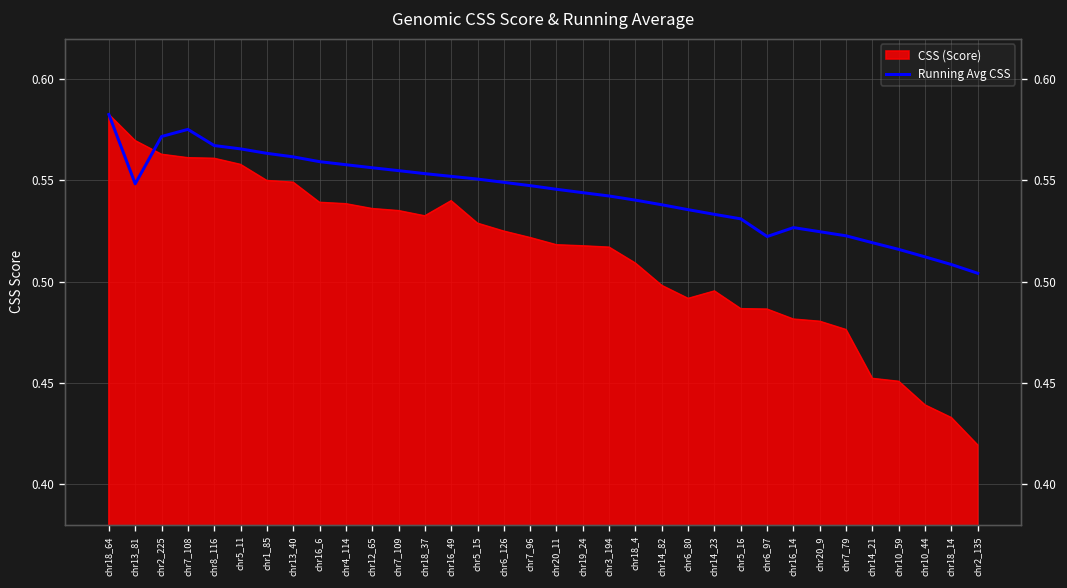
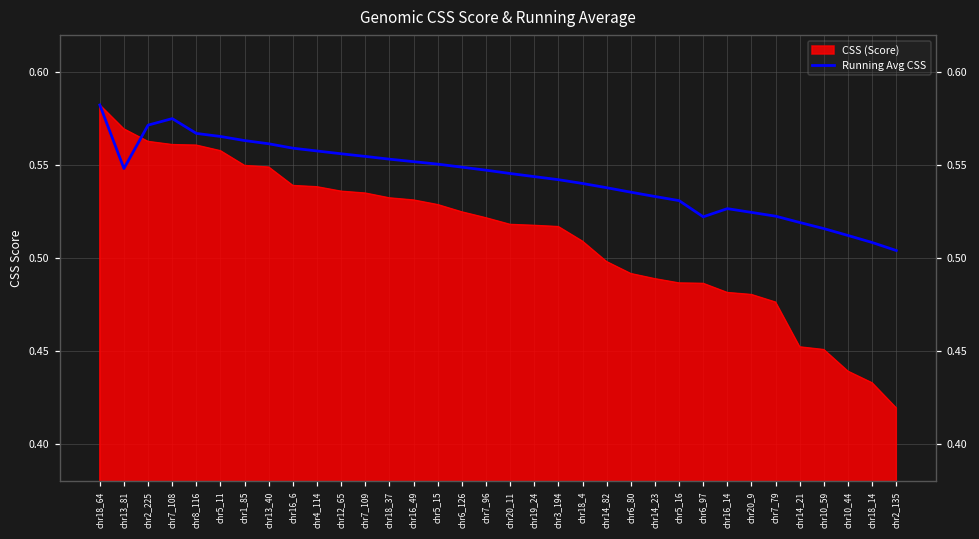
CSS (Score), chr16_49: 0.540 -> 0.531
CSS (Score), chr14_23: 0.495 -> 0.489
